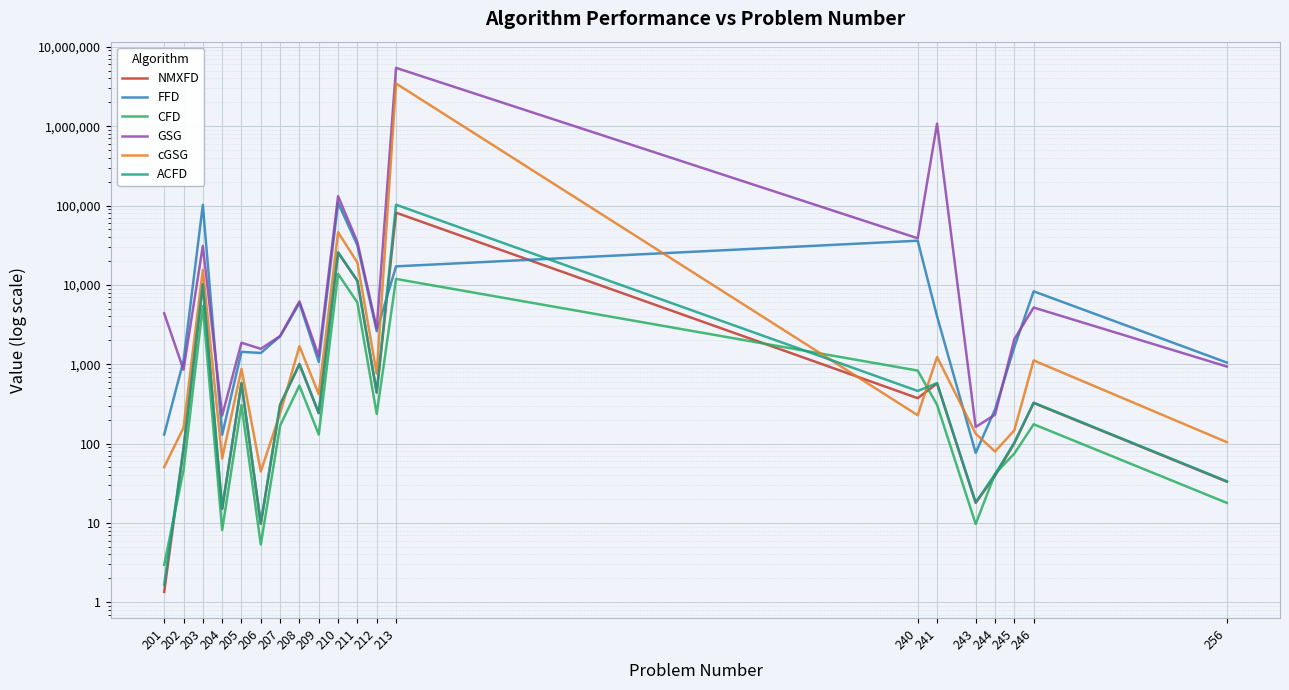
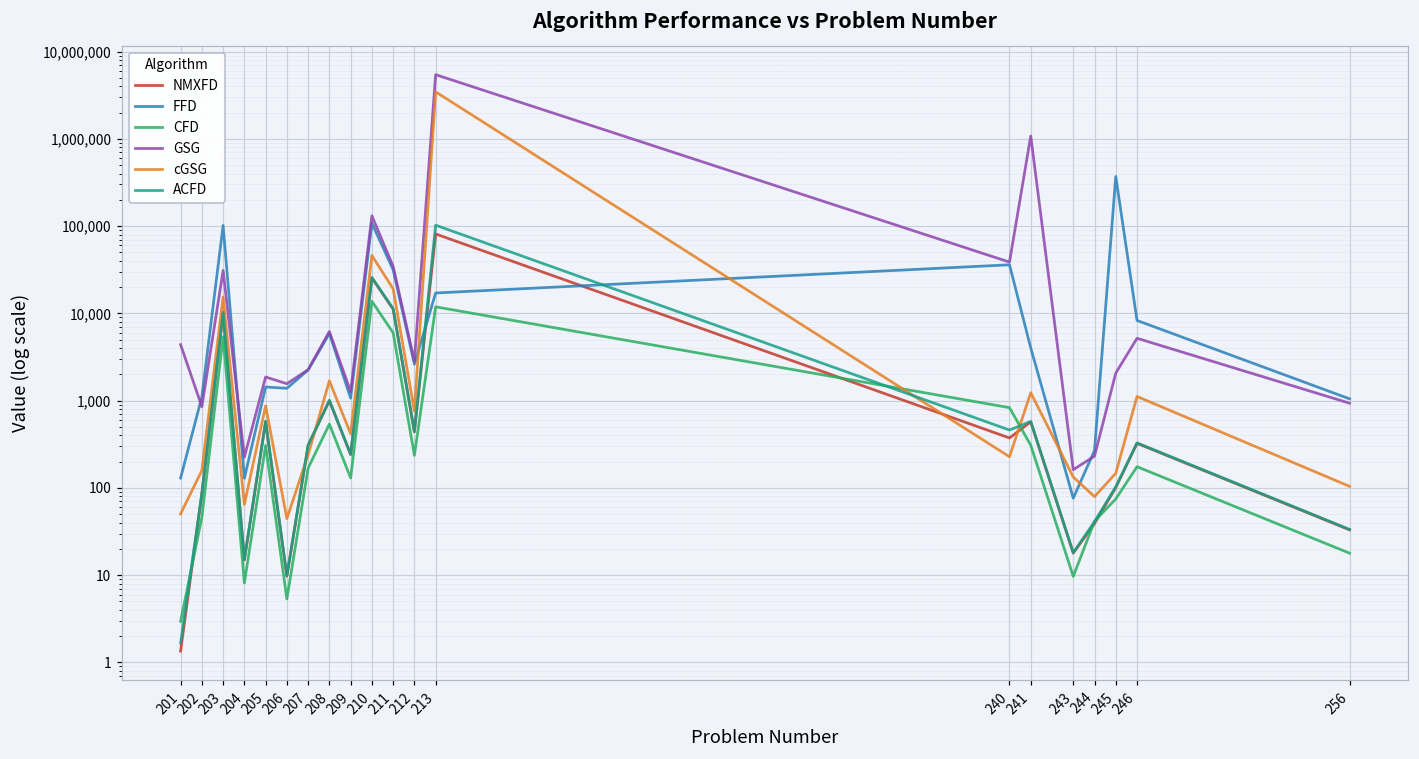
FFD, 245: 1,600 -> 400,000
